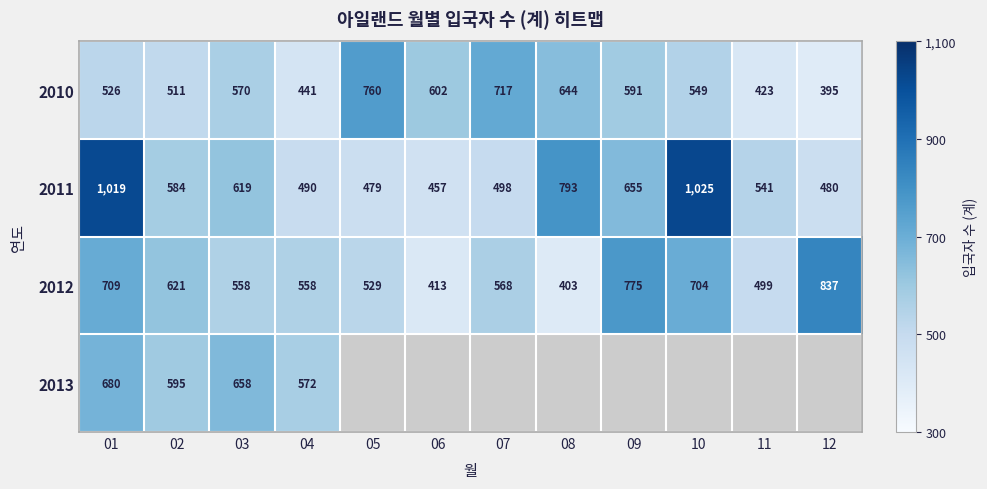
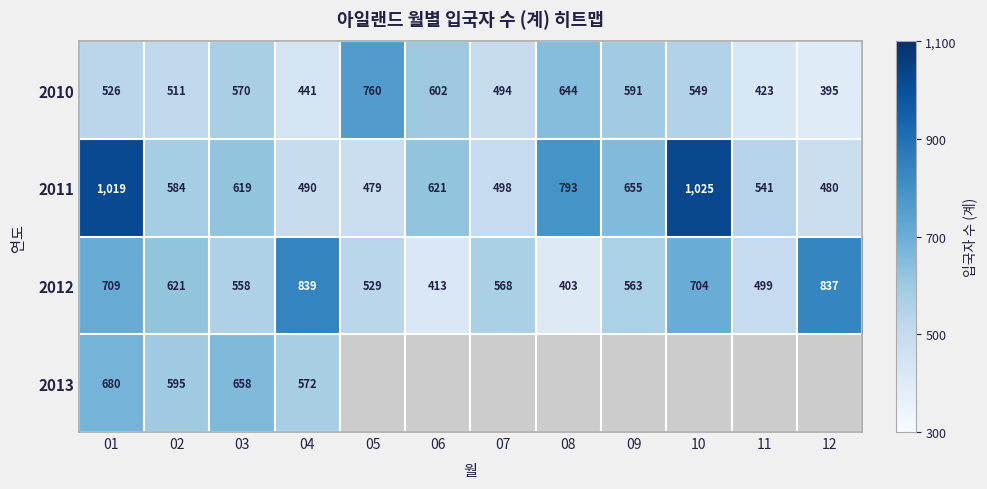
2010, 07: 717 -> 494
2011, 06: 457 -> 621
2012, 04: 558 -> 839
2012, 09: 775 -> 563
